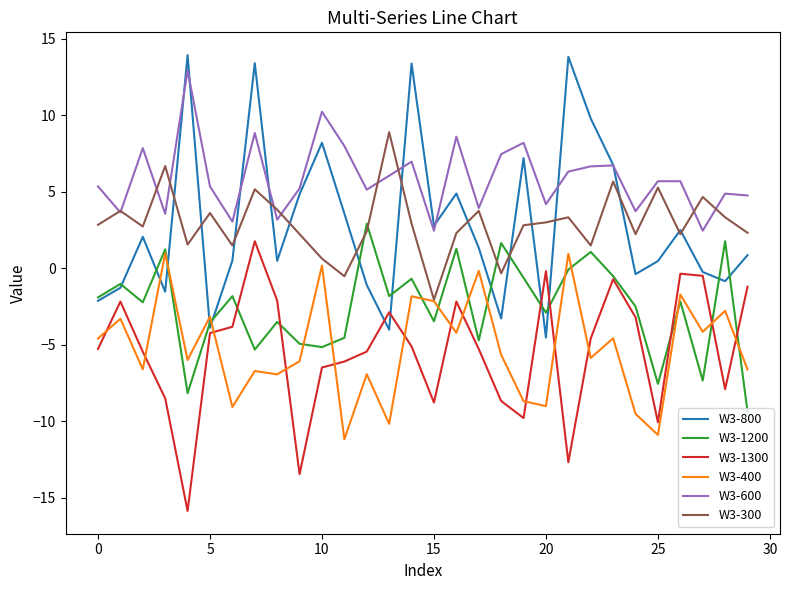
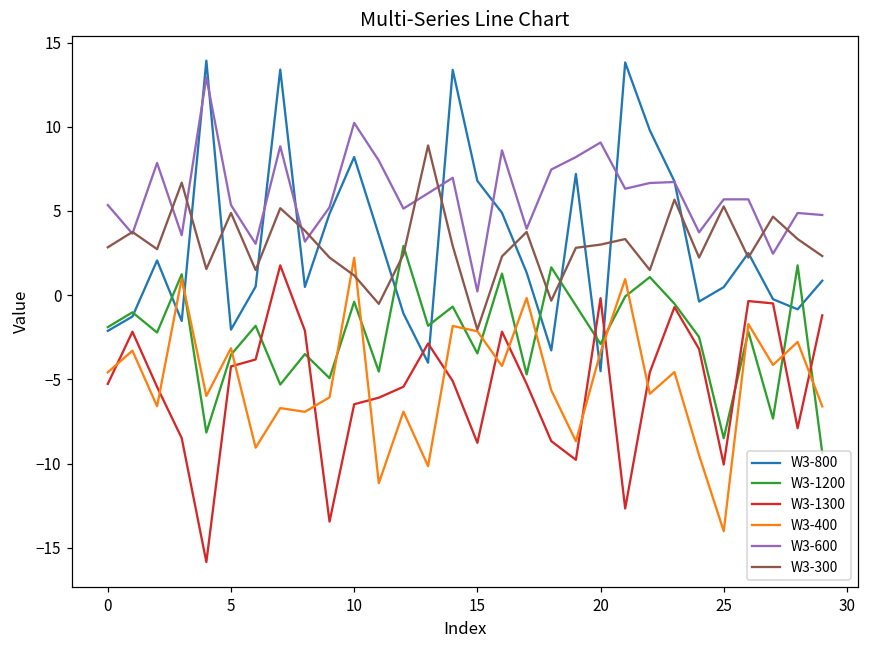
W3-800, 5: -3.9 -> -2.0
W3-300, 5: 3.6 -> 4.9
W3-1200, 10: -5.1 -> -0.4
W3-400, 10: 0.2 -> 2.2
W3-300, 10: 0.6 -> 1.2
W3-800, 15: 2.8 -> 6.8
W3-600, 15: 2.5 -> 0.2
W3-400, 20: -9.0 -> -3.4
W3-600, 20: 4.2 -> 9.1
W3-1200, 25: -7.5 -> -8.5
W3-400, 25: -10.9 -> -14.0
